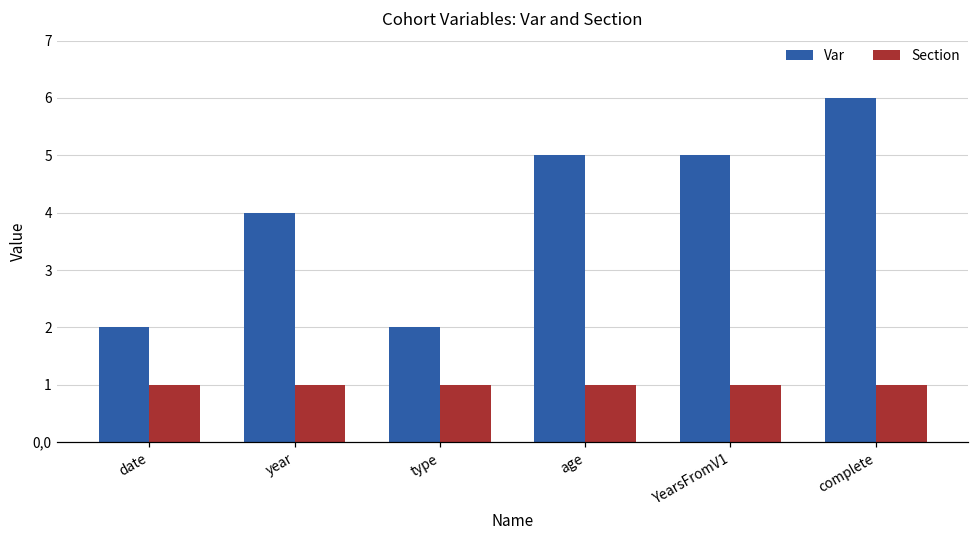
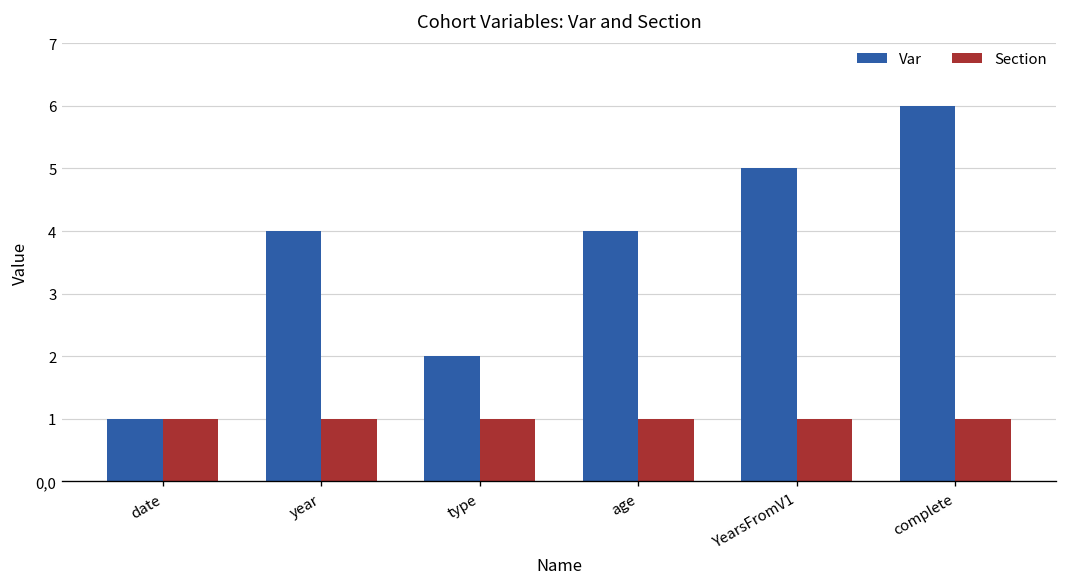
Var, date: 2 -> 1
Var, age: 5 -> 4
